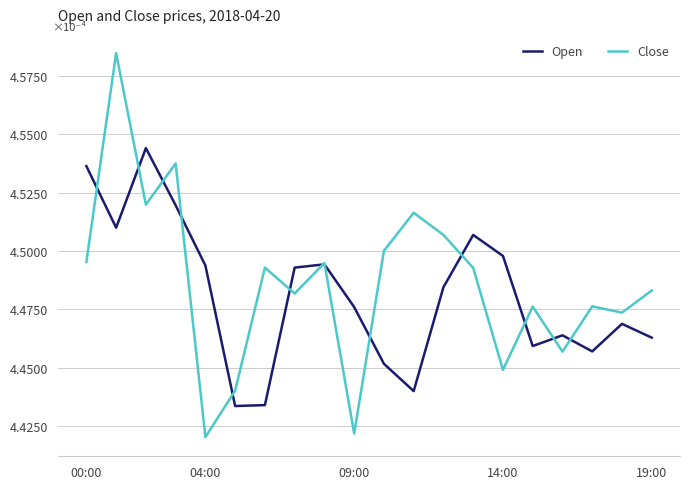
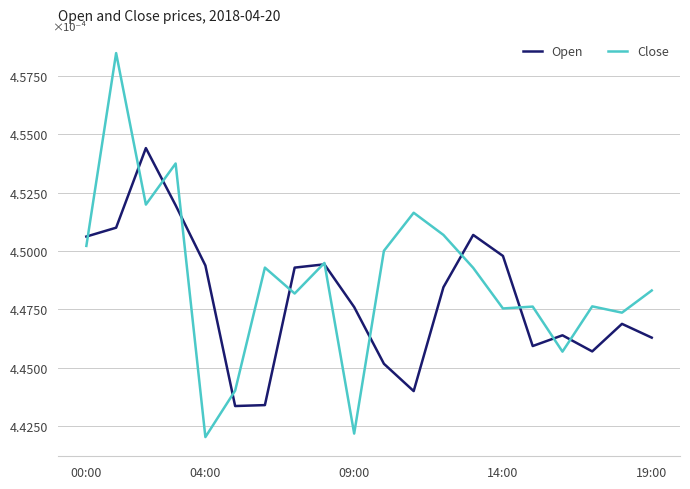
Open, 00:00: 4.536 -> 4.506
Close, 00:00: 4.495 -> 4.502
Close, 14:00: 4.449 -> 4.475
